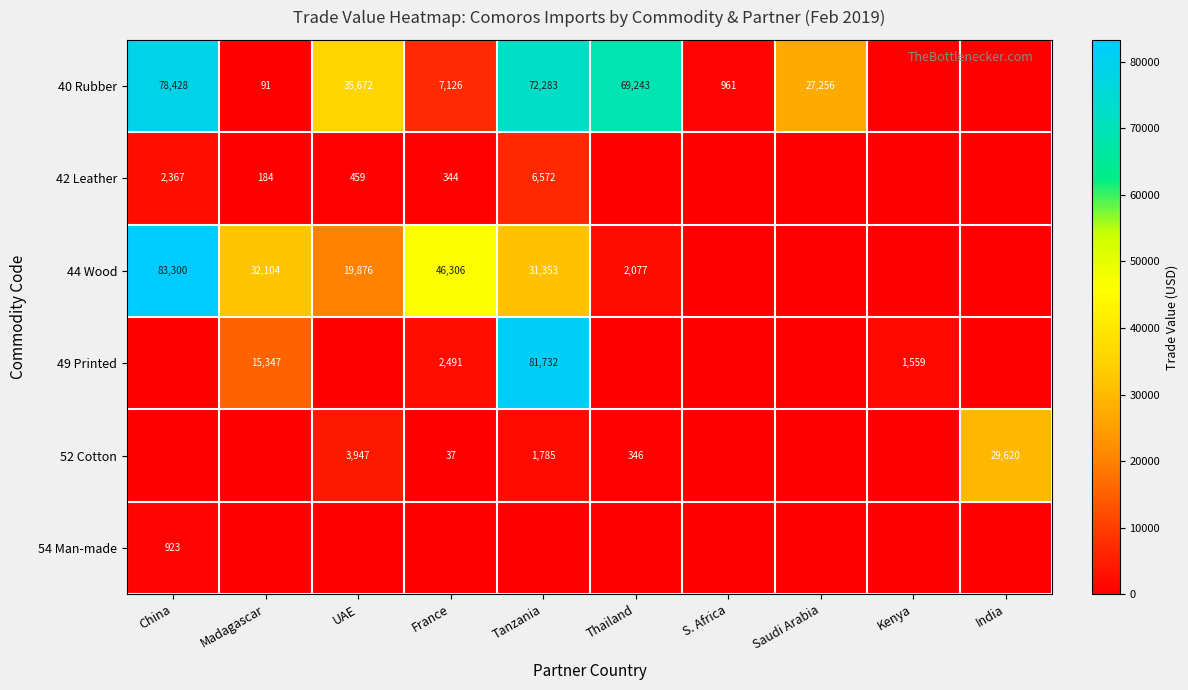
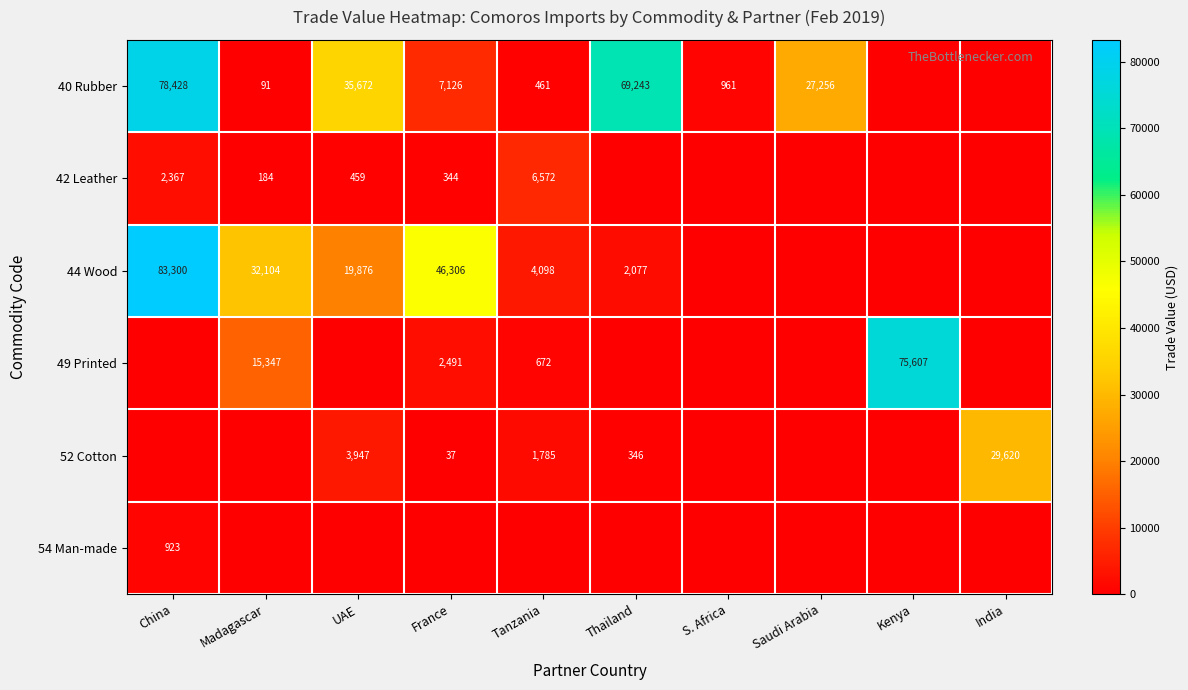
40 Rubber, Tanzania: 72,283 -> 461
44 Wood, Tanzania: 31,353 -> 4,098
49 Printed, Tanzania: 81,732 -> 672
49 Printed, Kenya: 1,559 -> 75,607
